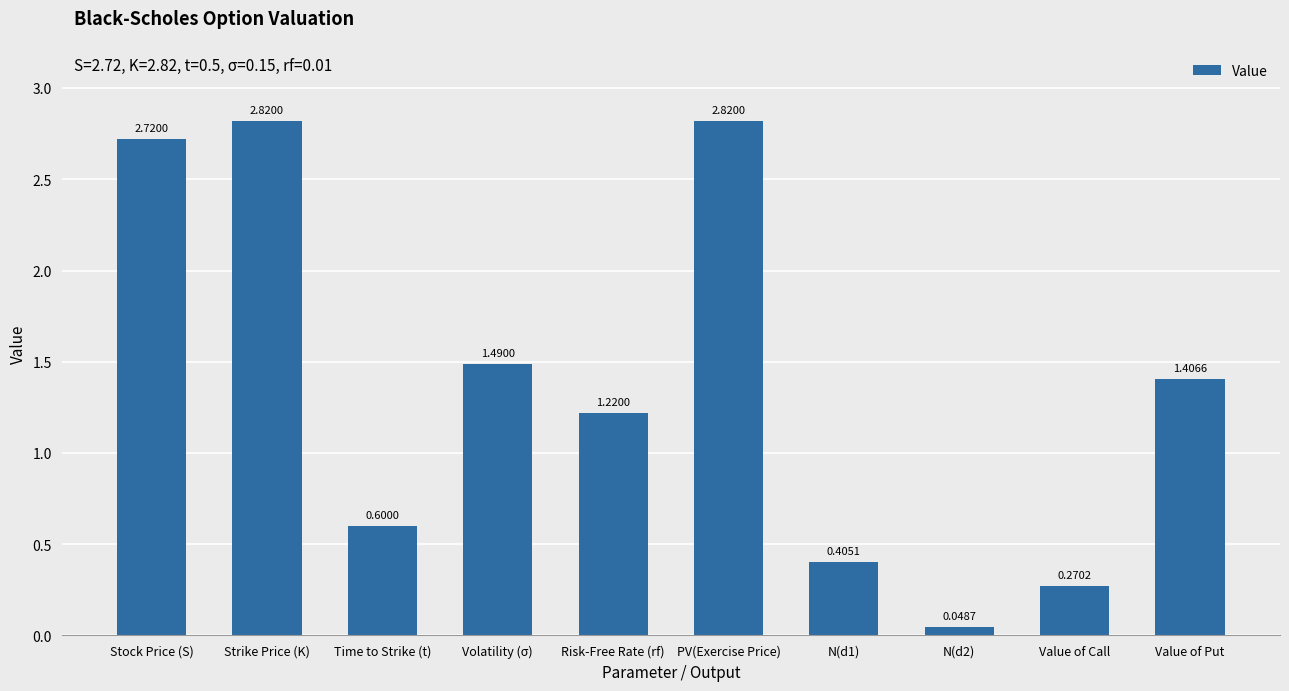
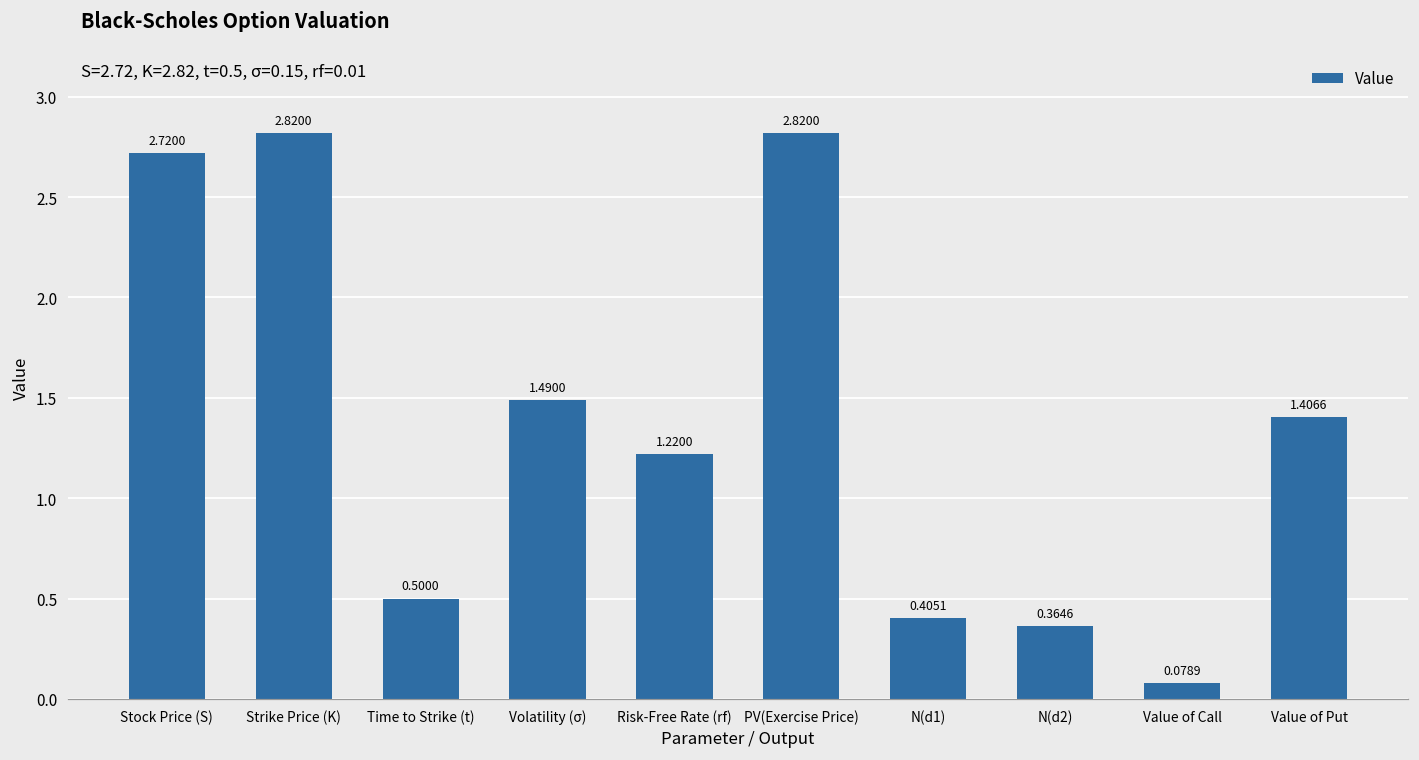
Time to Strike (t): 0.6000 -> 0.5000
N(d2): 0.0487 -> 0.3646
Value of Call: 0.2702 -> 0.0789
